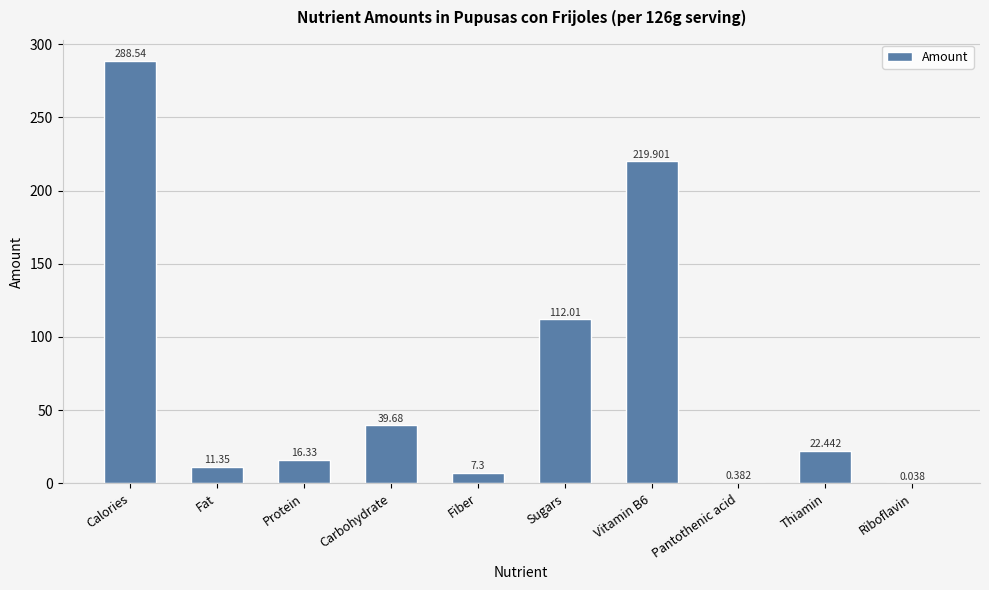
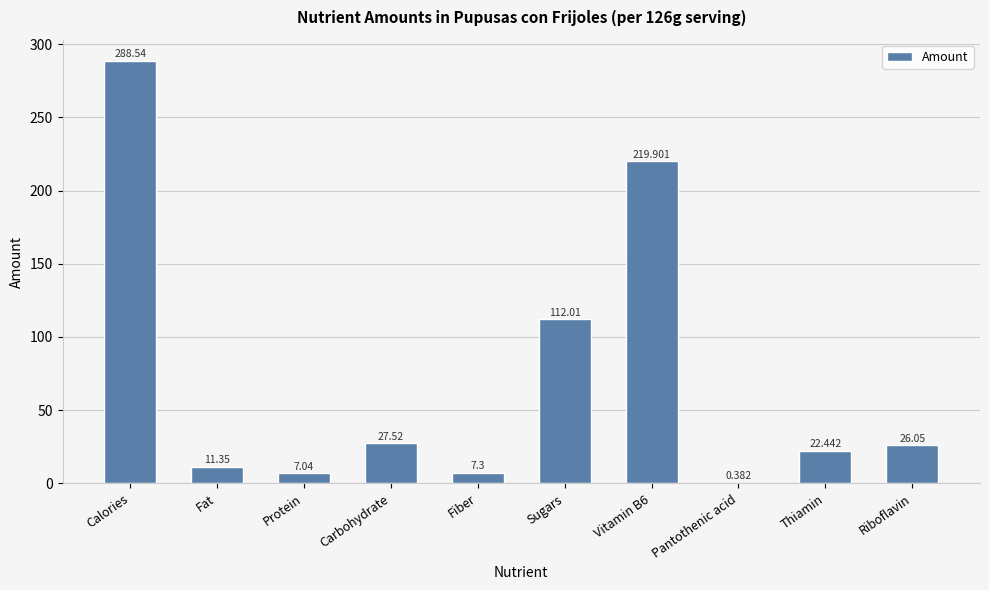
Protein: 16.33 -> 7.04
Carbohydrate: 39.68 -> 27.52
Riboflavin: 0.038 -> 26.05
